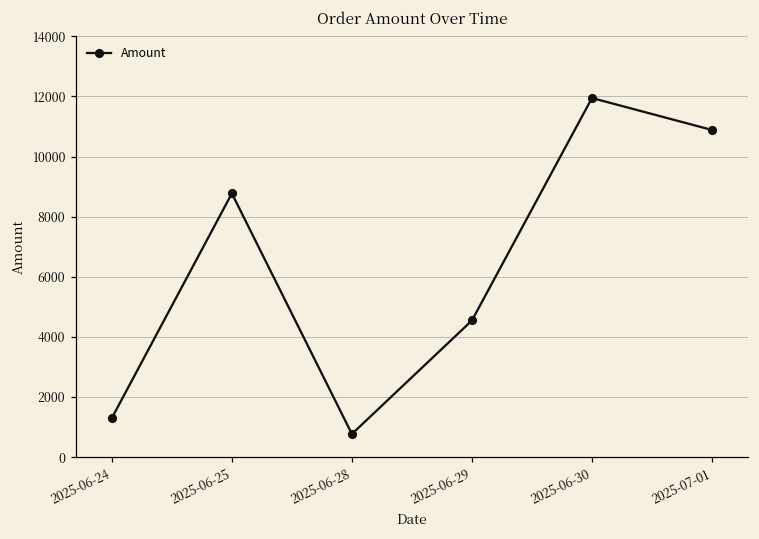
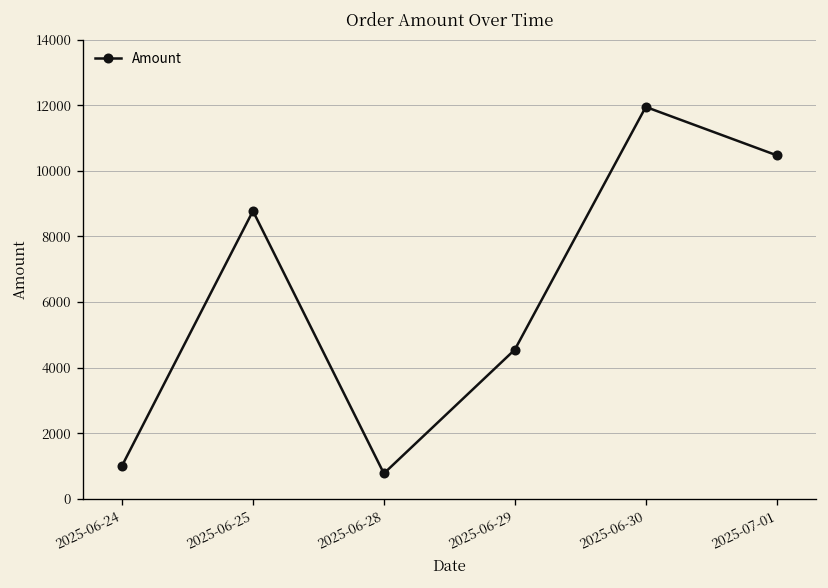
2025-06-24: 1300 -> 1000
2025-07-01: 10900 -> 10500
